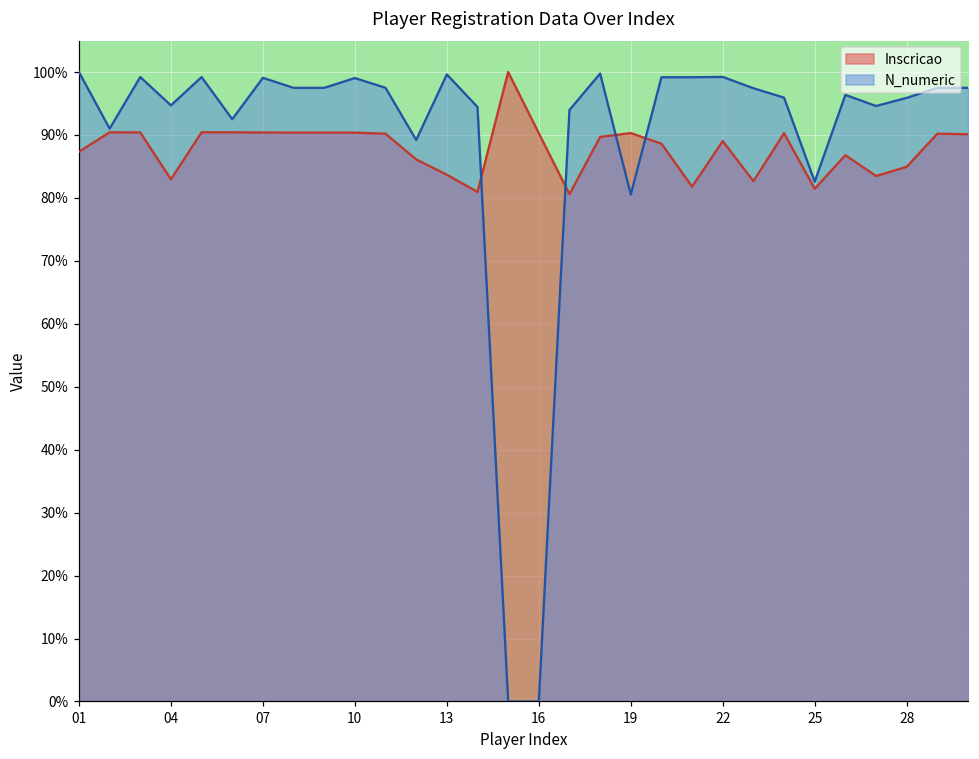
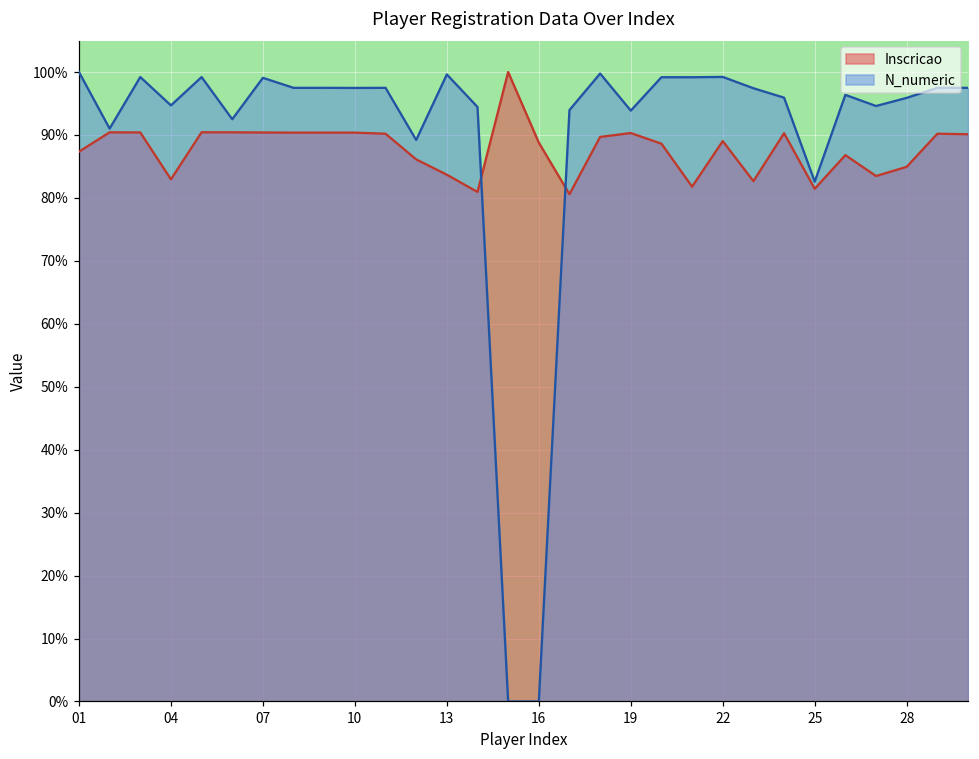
N_numeric, 10: 99% -> 97%
Inscricao, 16: 90% -> 89%
N_numeric, 19: 81% -> 94%
